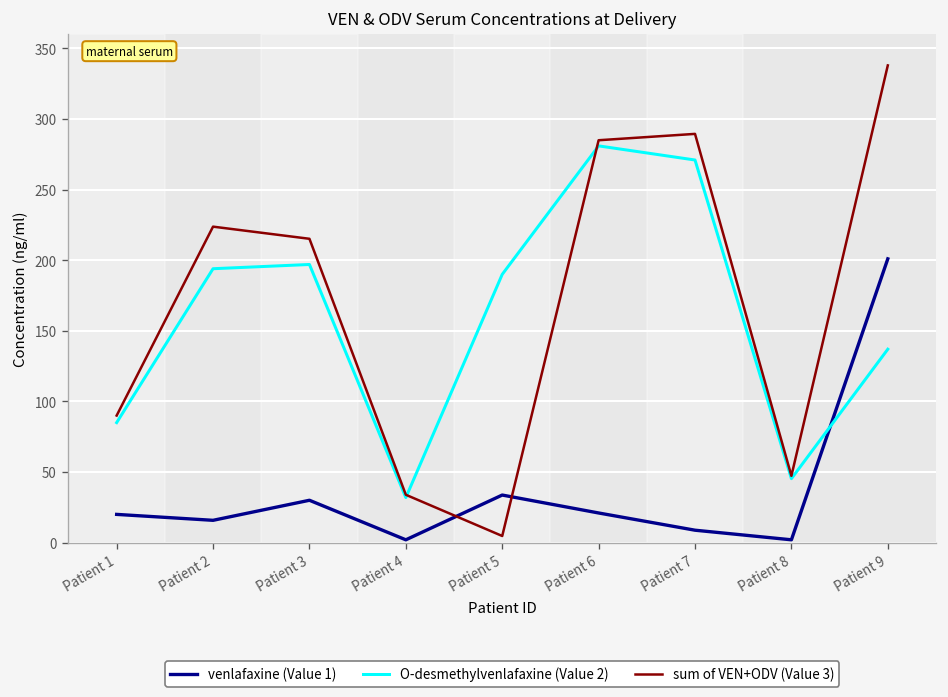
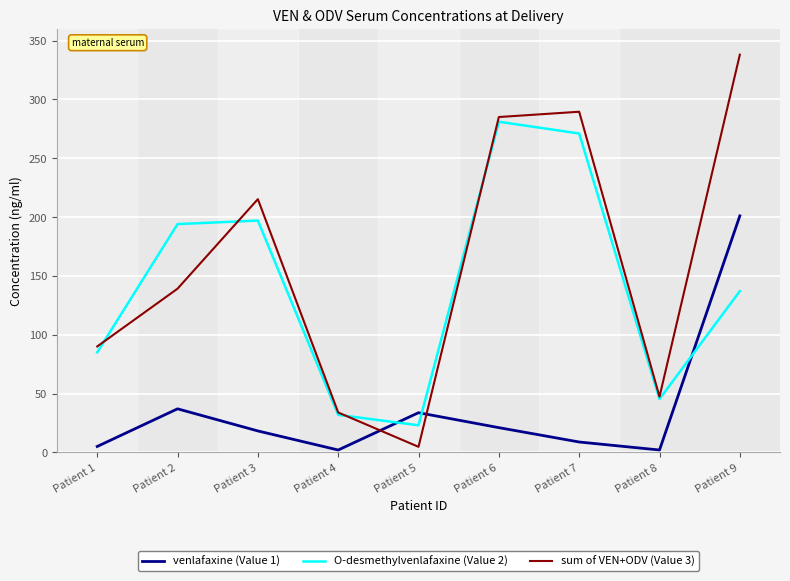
venlafaxine (Value 1), Patient 1: 20 -> 5
venlafaxine (Value 1), Patient 2: 16 -> 37
sum of VEN+ODV (Value 3), Patient 2: 224 -> 139
venlafaxine (Value 1), Patient 3: 30 -> 18
O-desmethylvenlafaxine (Value 2), Patient 5: 190 -> 23
